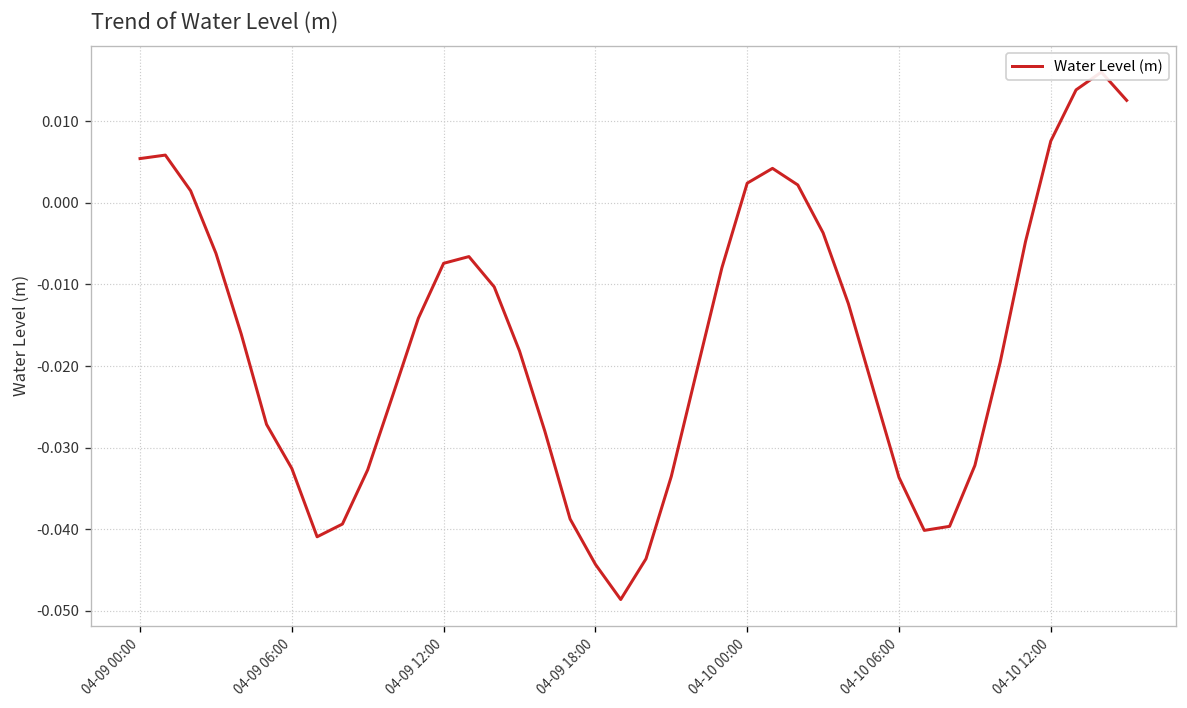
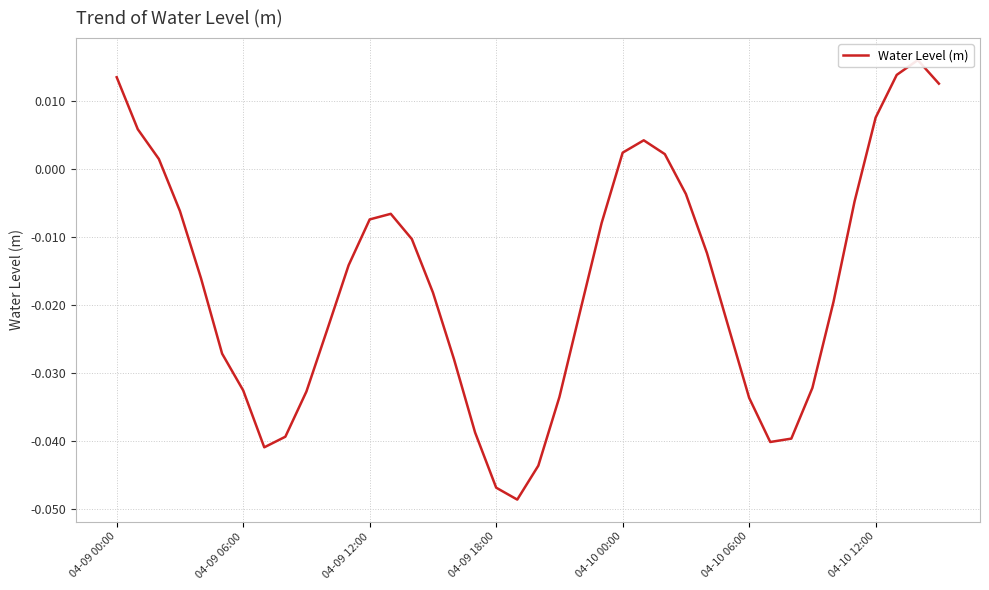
04-09 00:00: 0.005 -> 0.013
04-09 18:00: -0.044 -> -0.047
